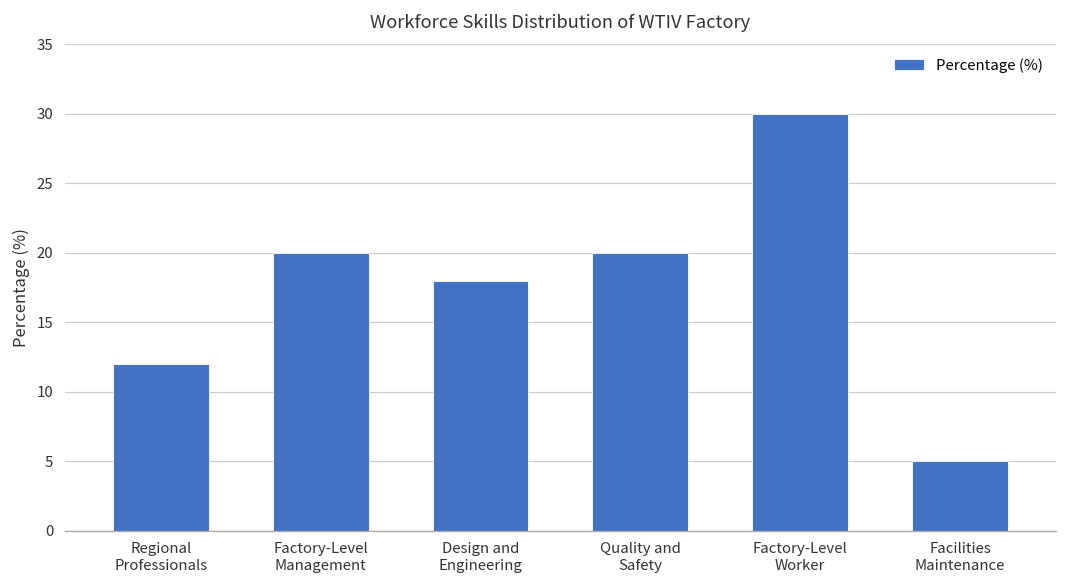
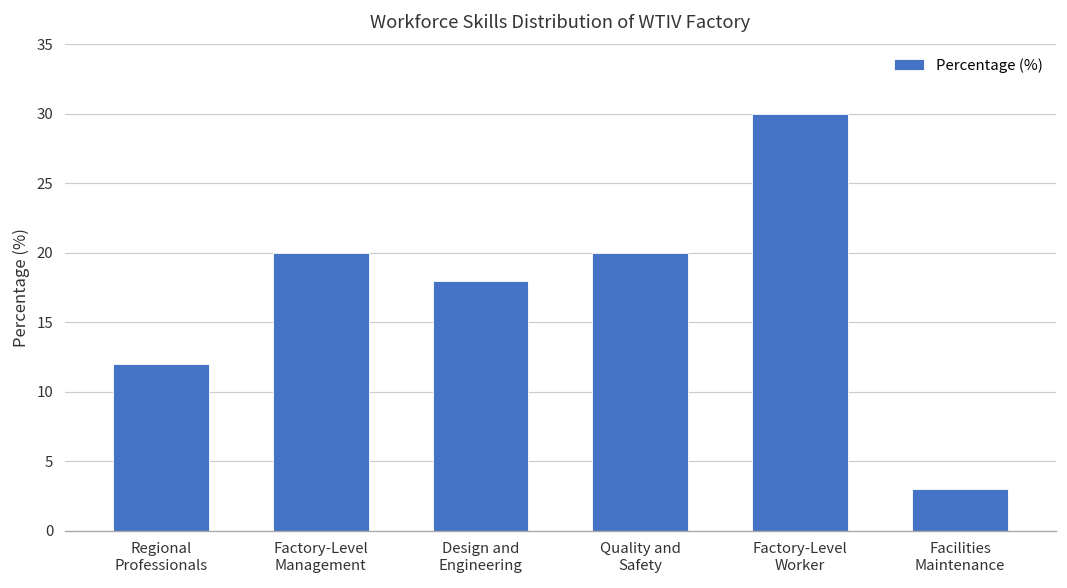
Facilities Maintenance: 5 -> 3
